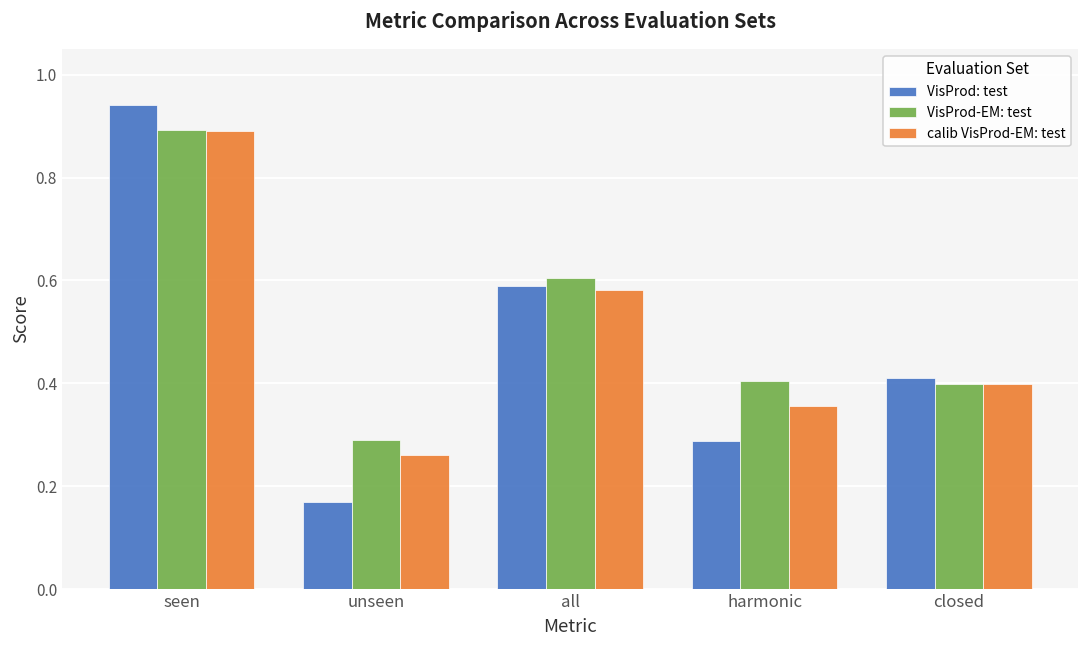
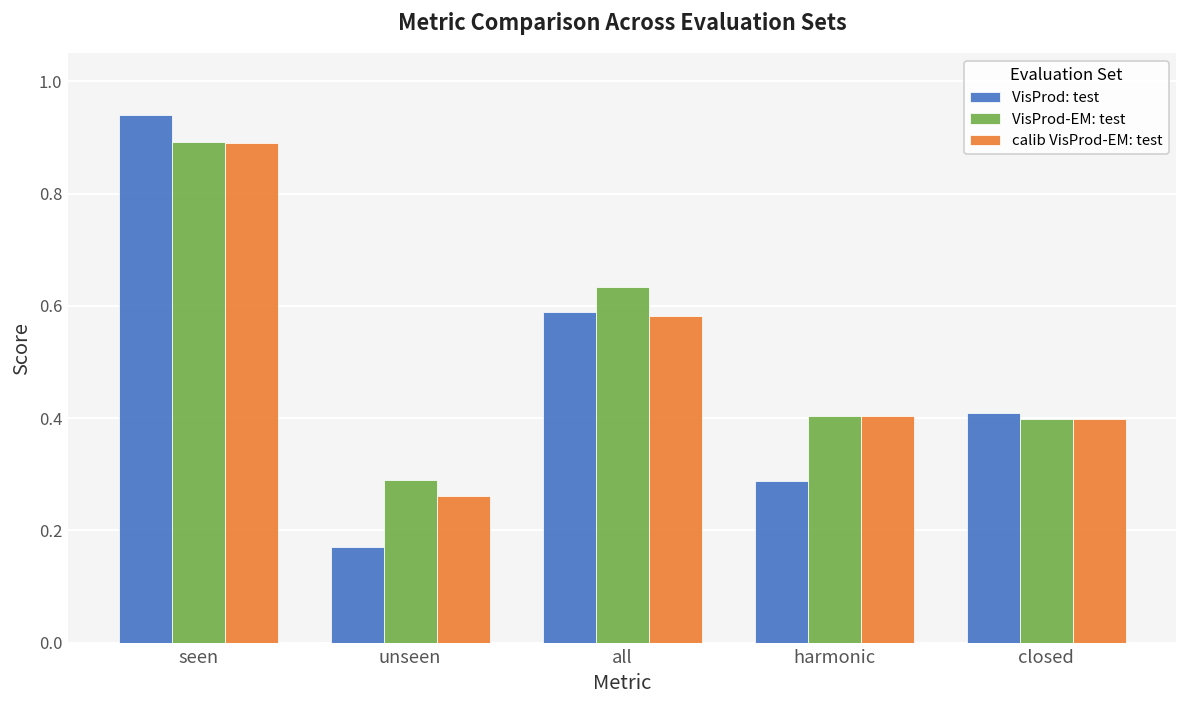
VisProd-EM: test, all: 0.60 -> 0.63
calib VisProd-EM: test, harmonic: 0.36 -> 0.40
